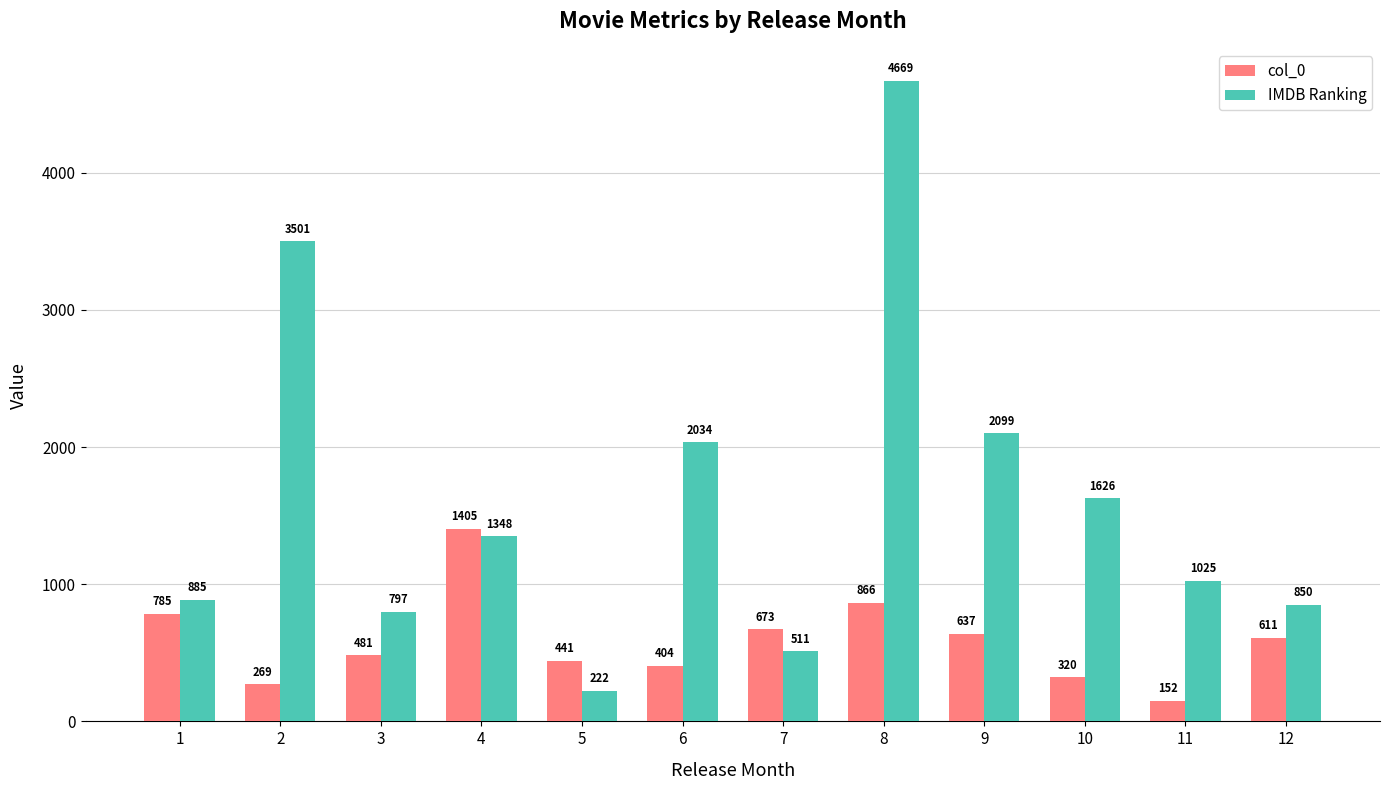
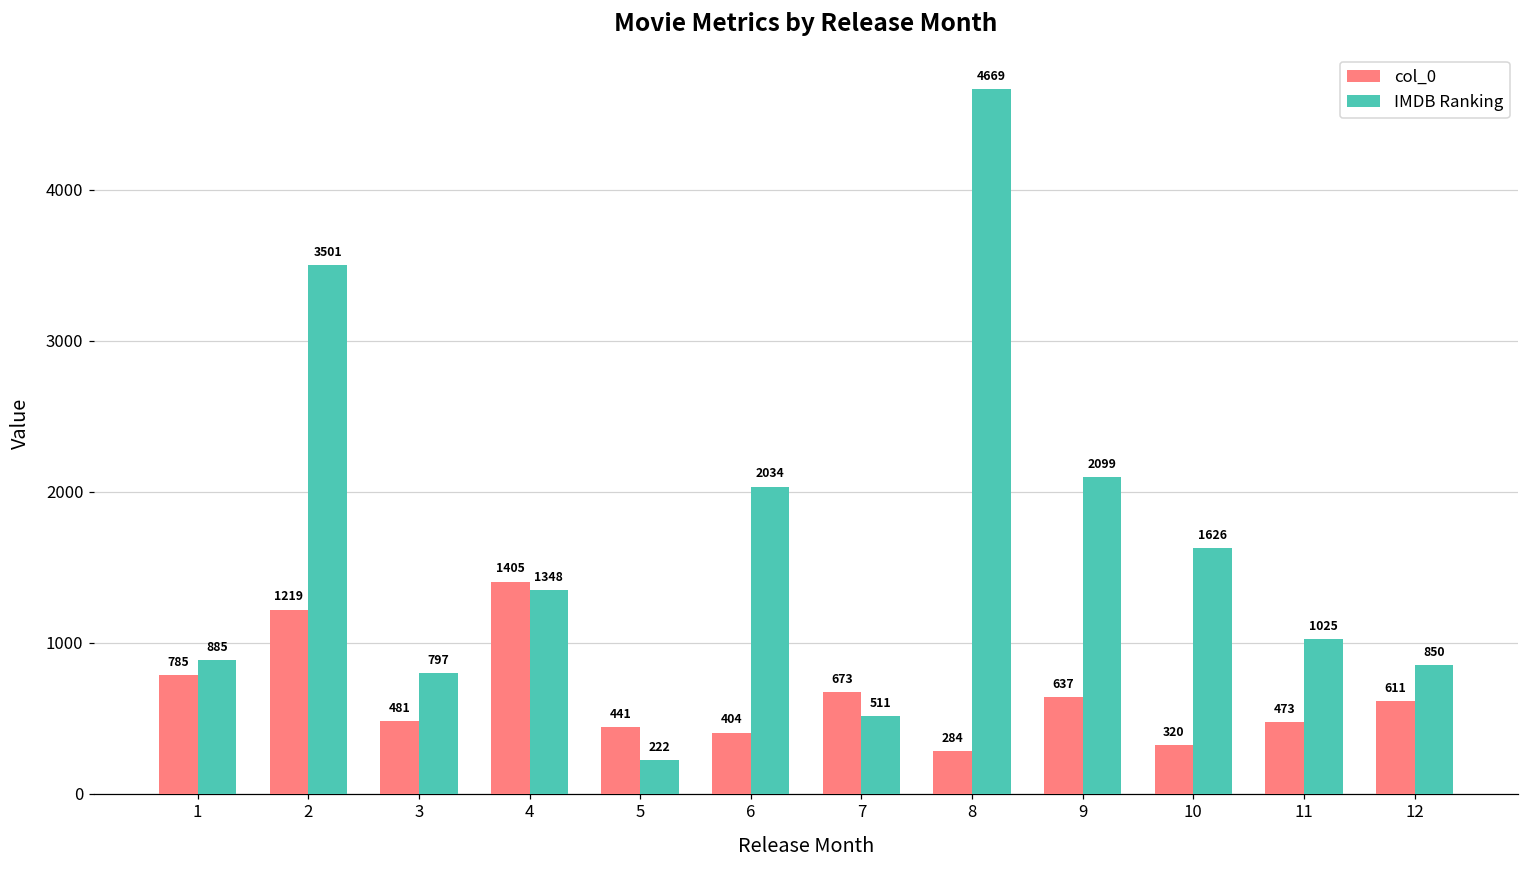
col_0, 2: 269 -> 1219
col_0, 8: 866 -> 284
col_0, 11: 152 -> 473
